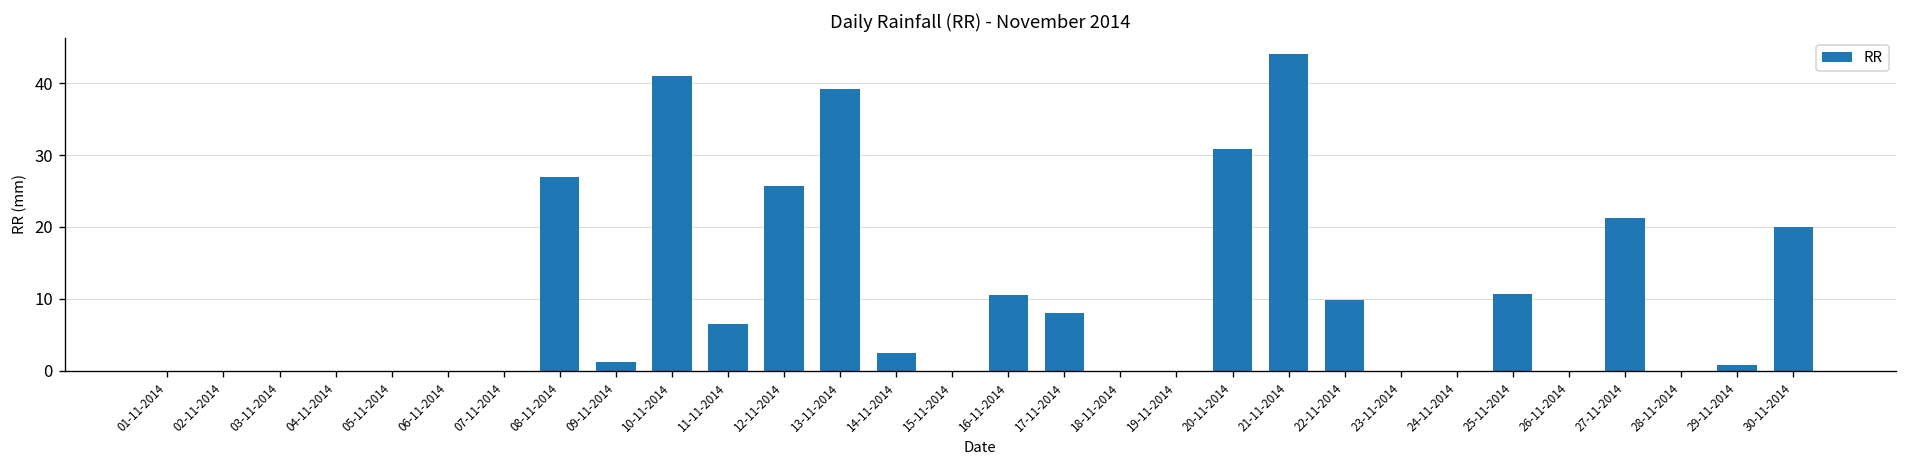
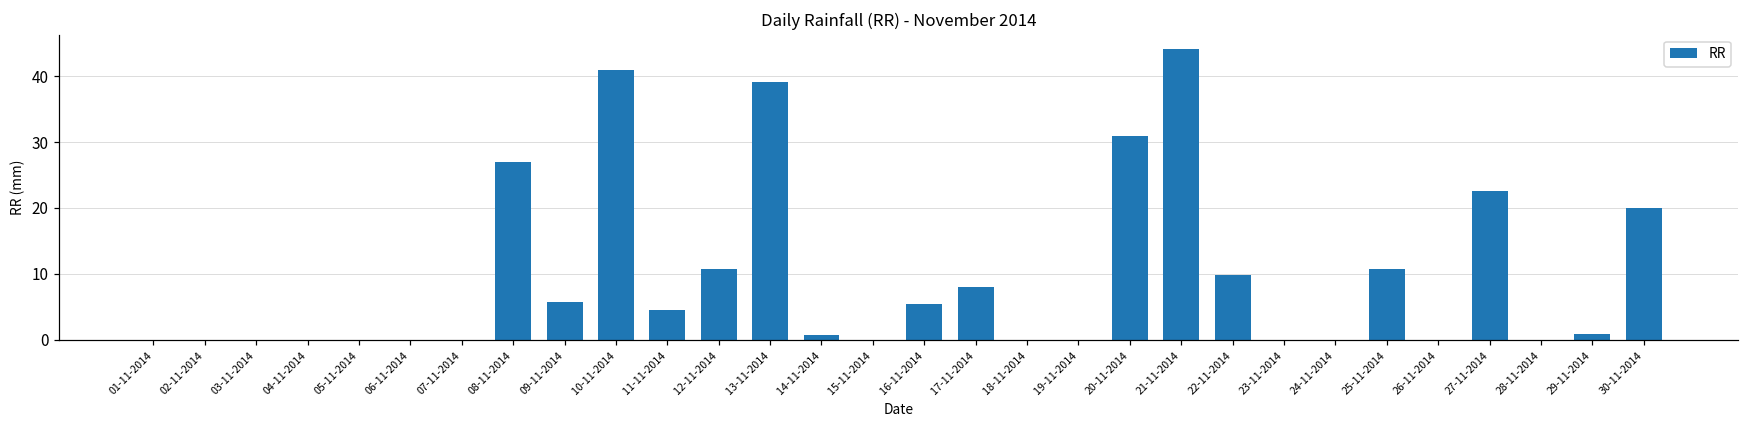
09-11-2014: 1 -> 6
11-11-2014: 7 -> 5
12-11-2014: 26 -> 11
14-11-2014: 3 -> 1
16-11-2014: 11 -> 6
27-11-2014: 21 -> 23
